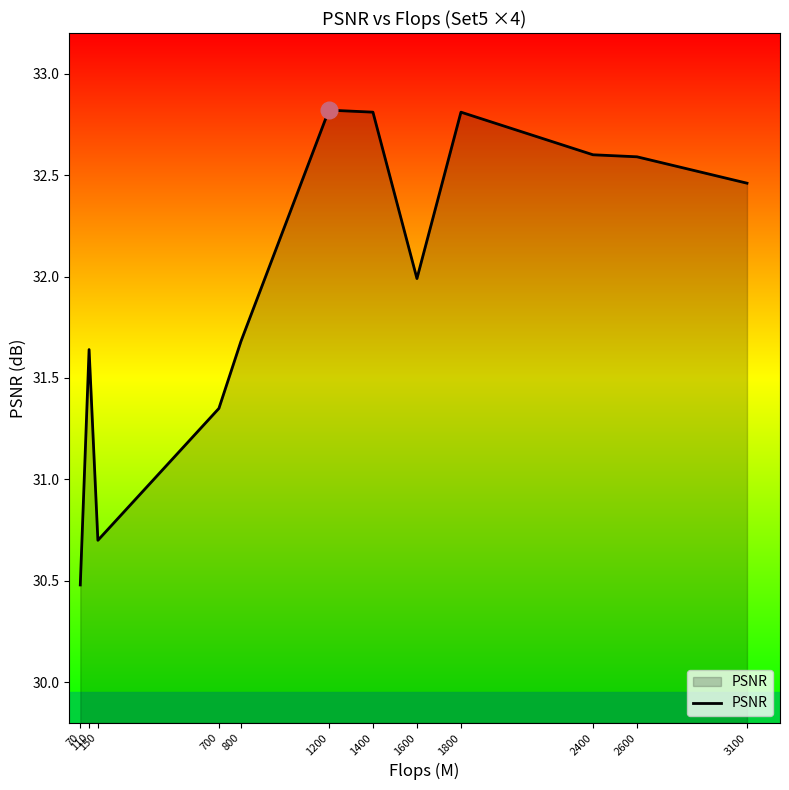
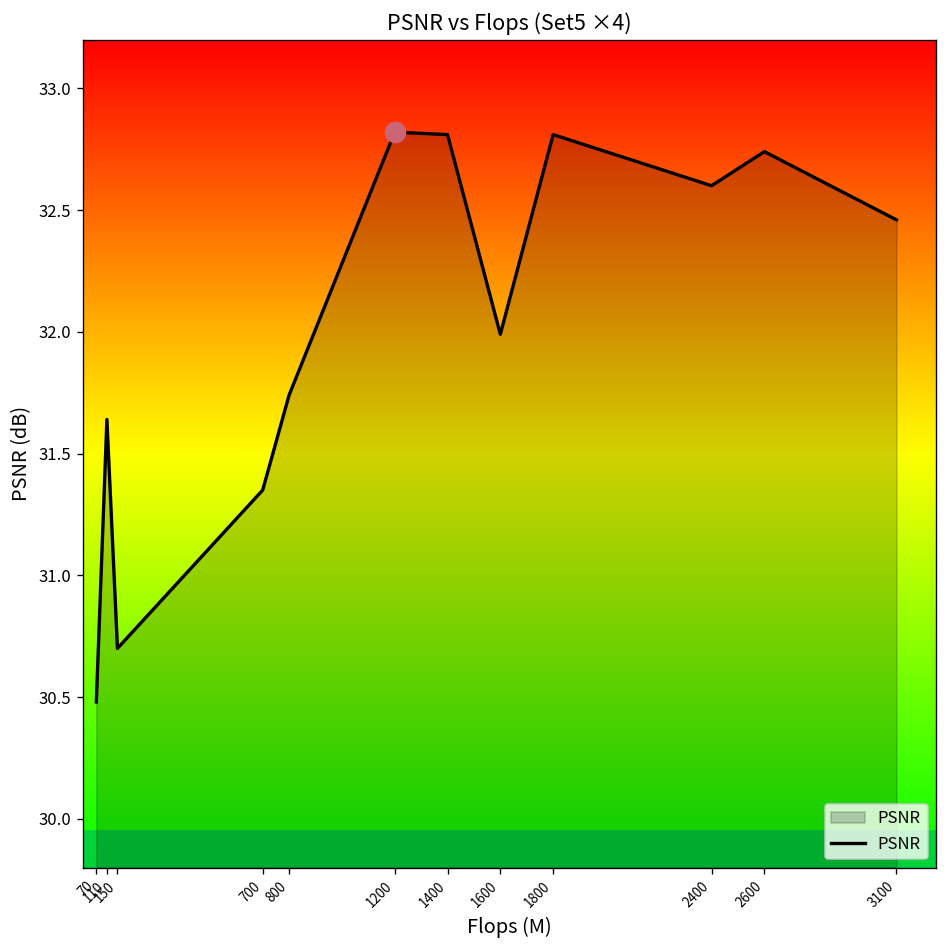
PSNR, 800: 31.68 -> 31.74
PSNR, 2600: 32.59 -> 32.74
